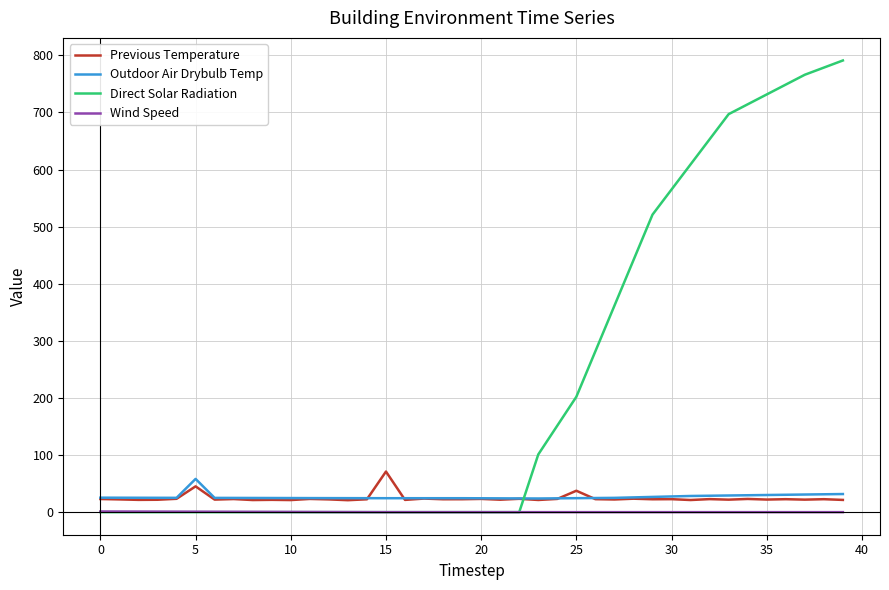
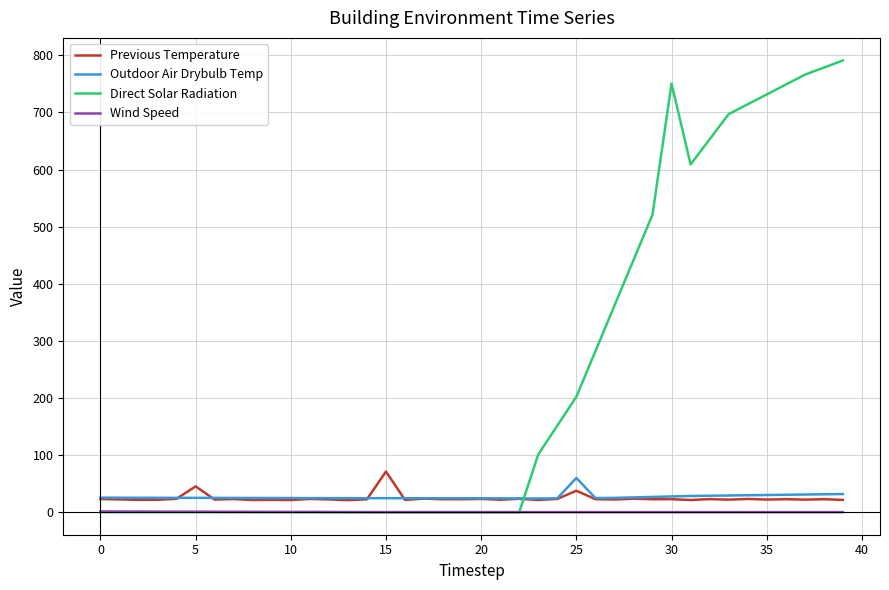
Outdoor Air Drybulb Temp, 5: 60 -> 30
Outdoor Air Drybulb Temp, 25: 20 -> 60
Direct Solar Radiation, 30: 570 -> 750
